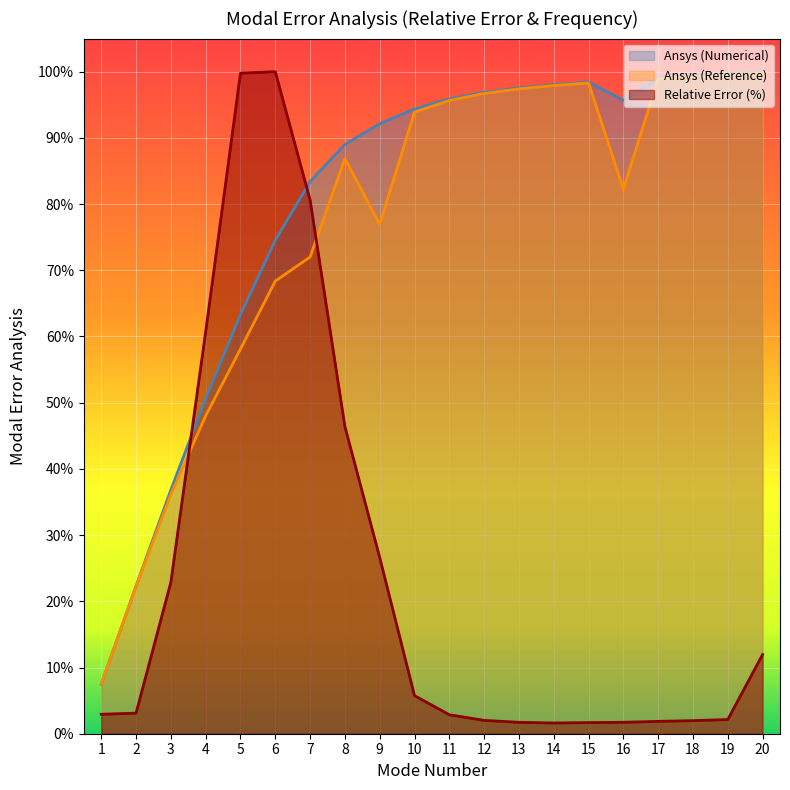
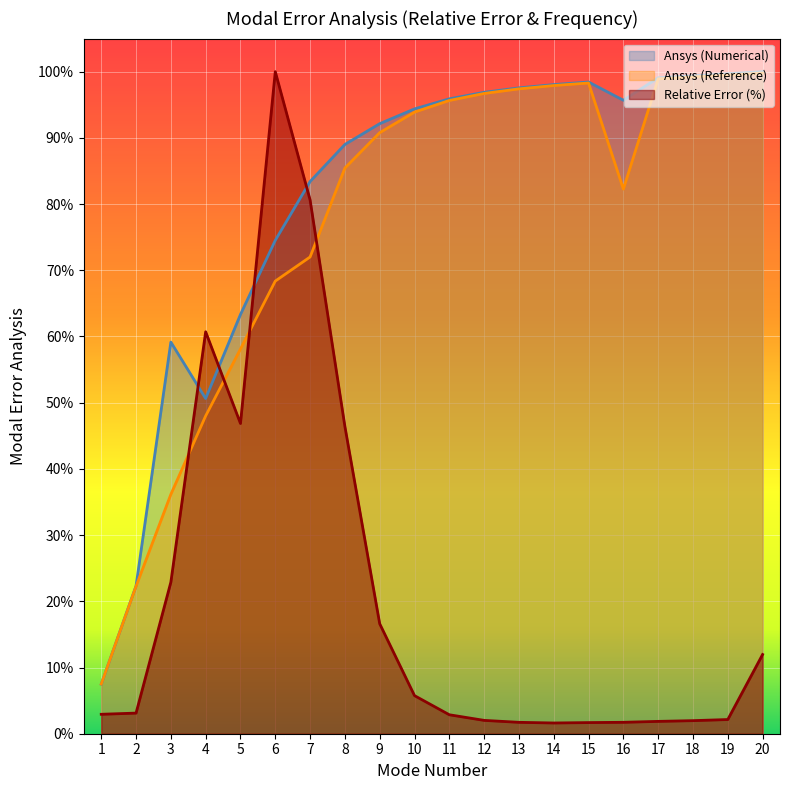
Ansys (Numerical), 3: 37% -> 59%
Relative Error (%), 5: 100% -> 47%
Ansys (Reference), 8: 87% -> 85%
Ansys (Reference), 9: 77% -> 91%
Relative Error (%), 9: 27% -> 17%
